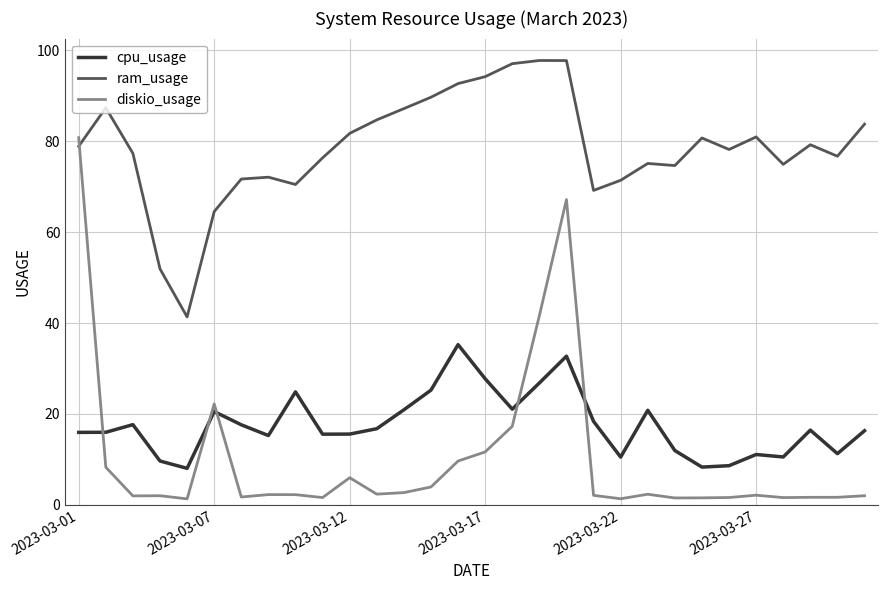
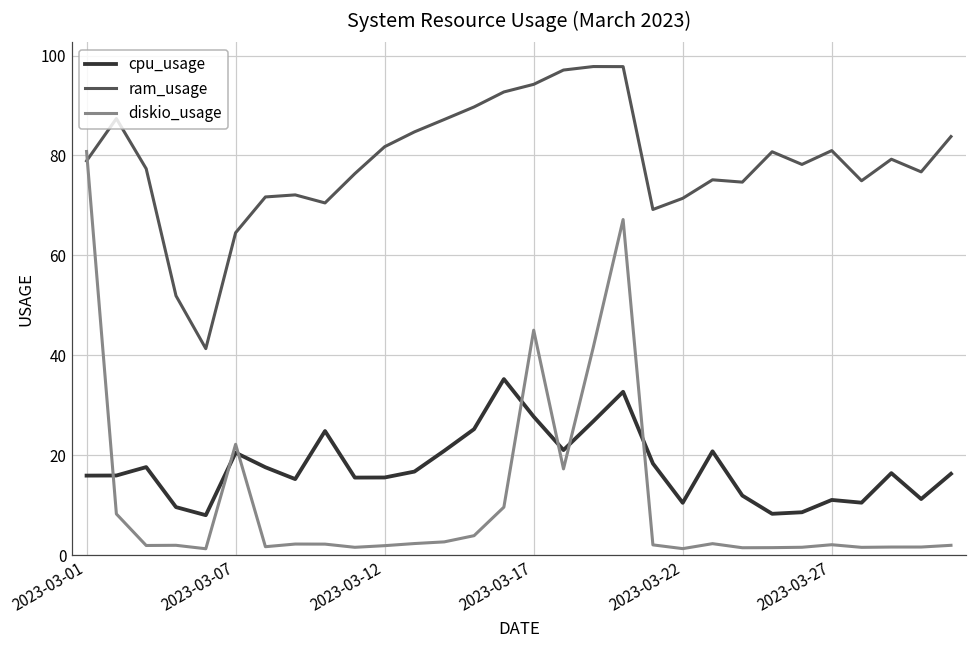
diskio_usage, 2023-03-12: 6 -> 2
diskio_usage, 2023-03-17: 12 -> 45
